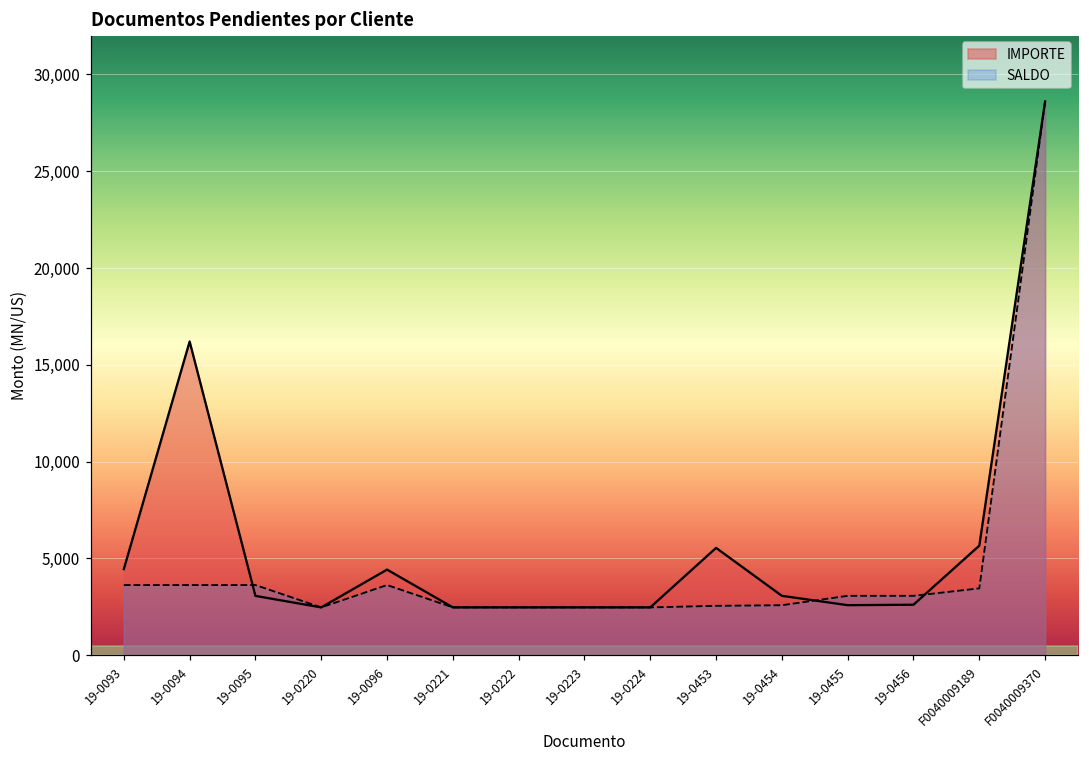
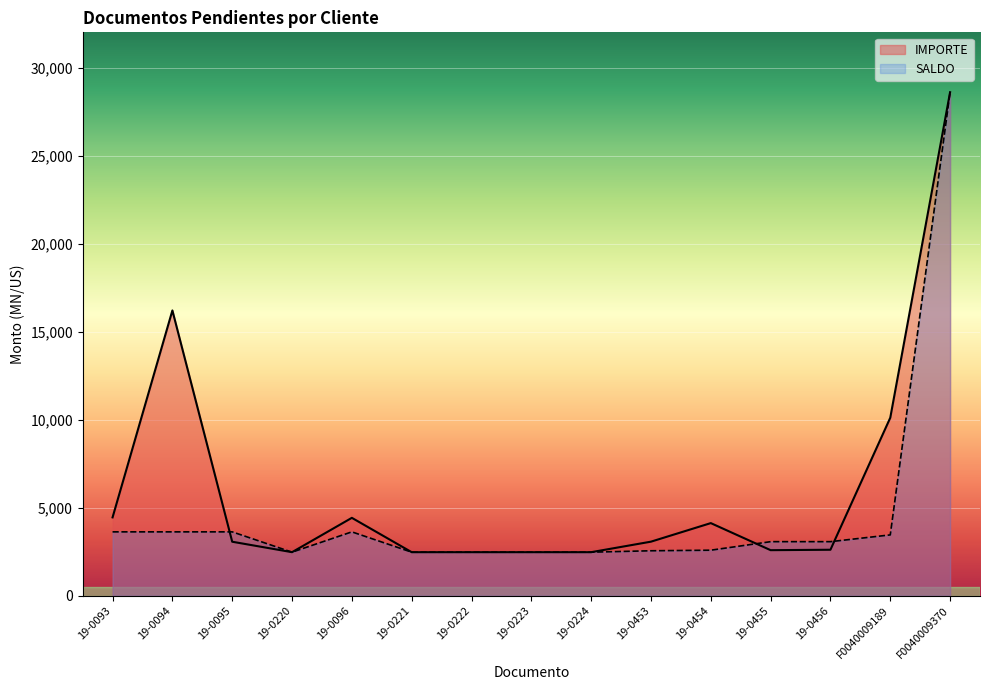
IMPORTE, 19-0453: 5,500 -> 3,100
IMPORTE, 19-0454: 3,100 -> 4,100
IMPORTE, F0040009189: 5,700 -> 10,100
